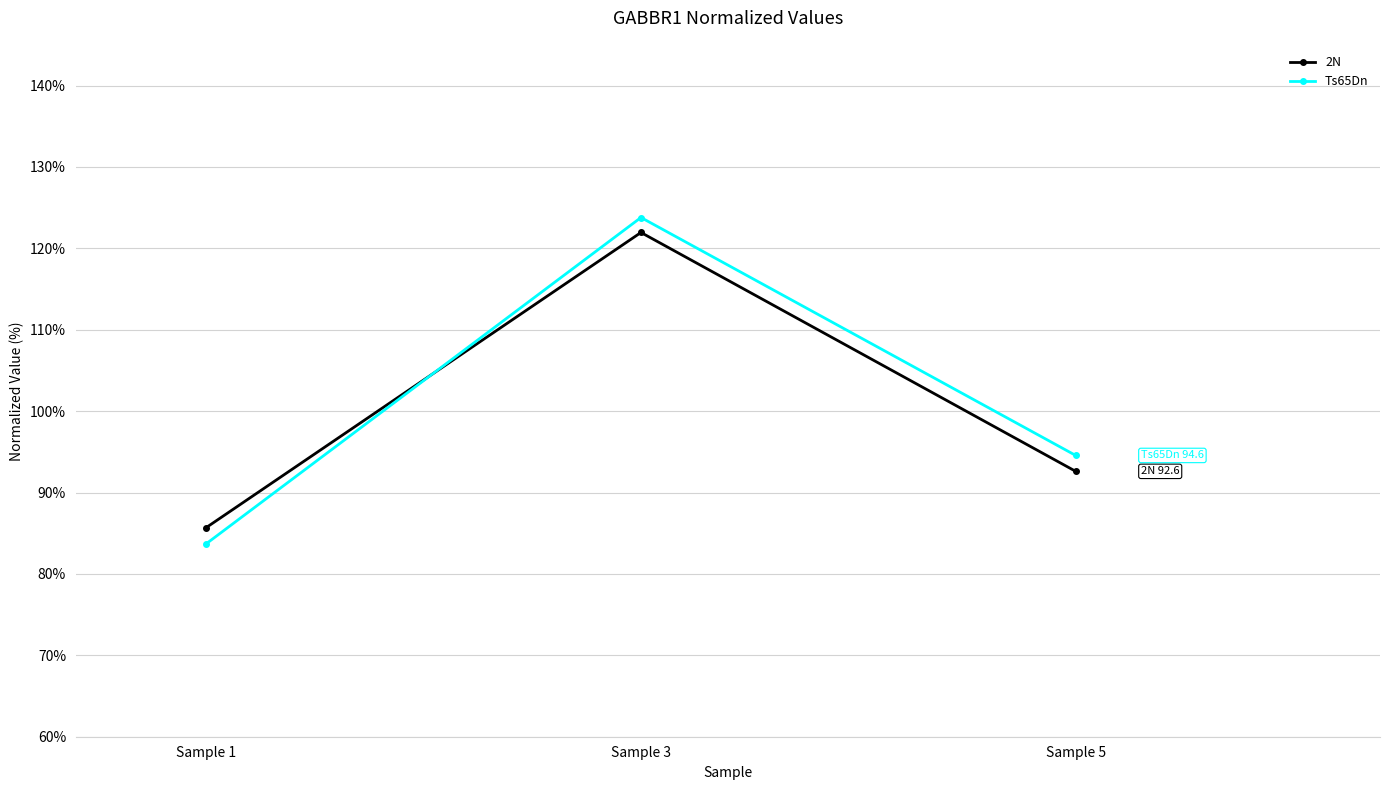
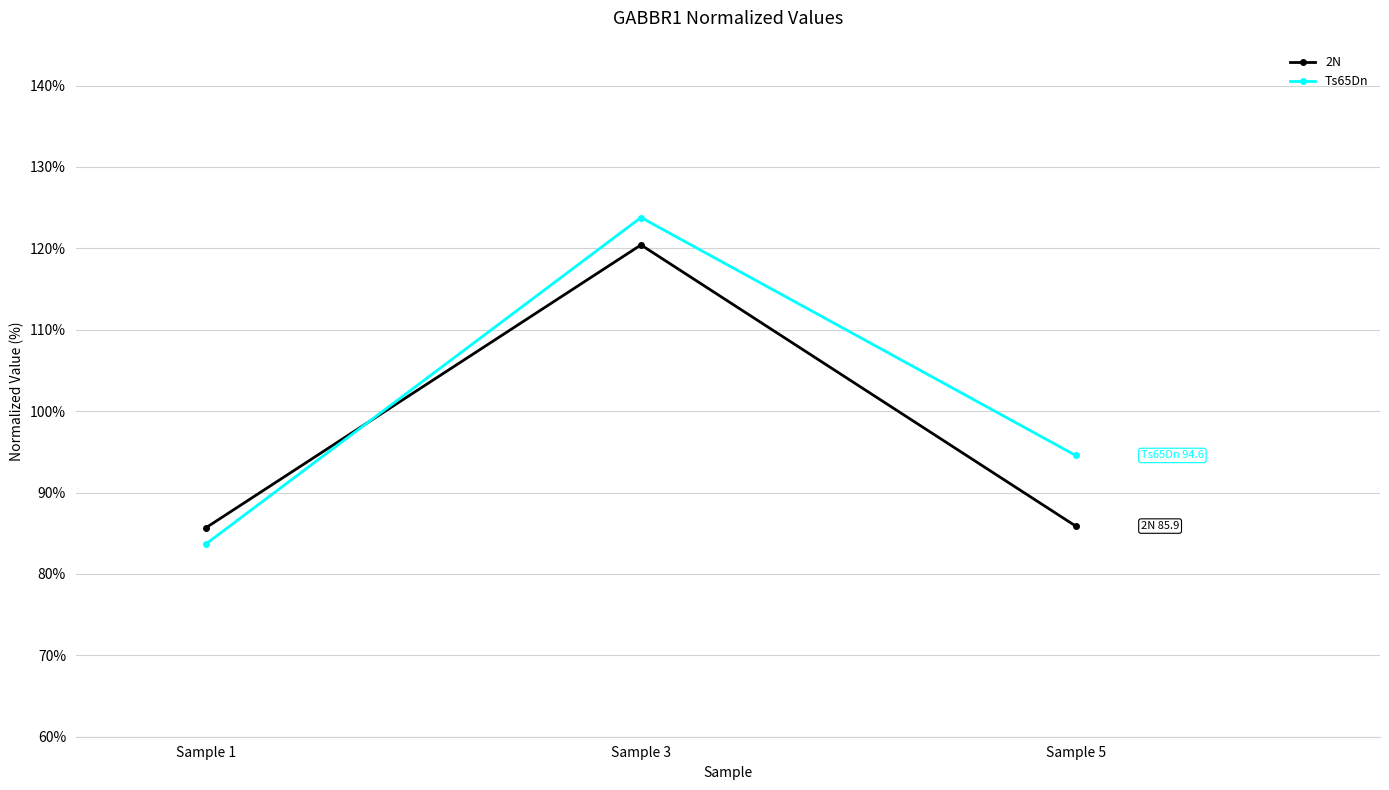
2N, Sample 3: 122% -> 120%
2N, Sample 5: 92.6 -> 85.9
